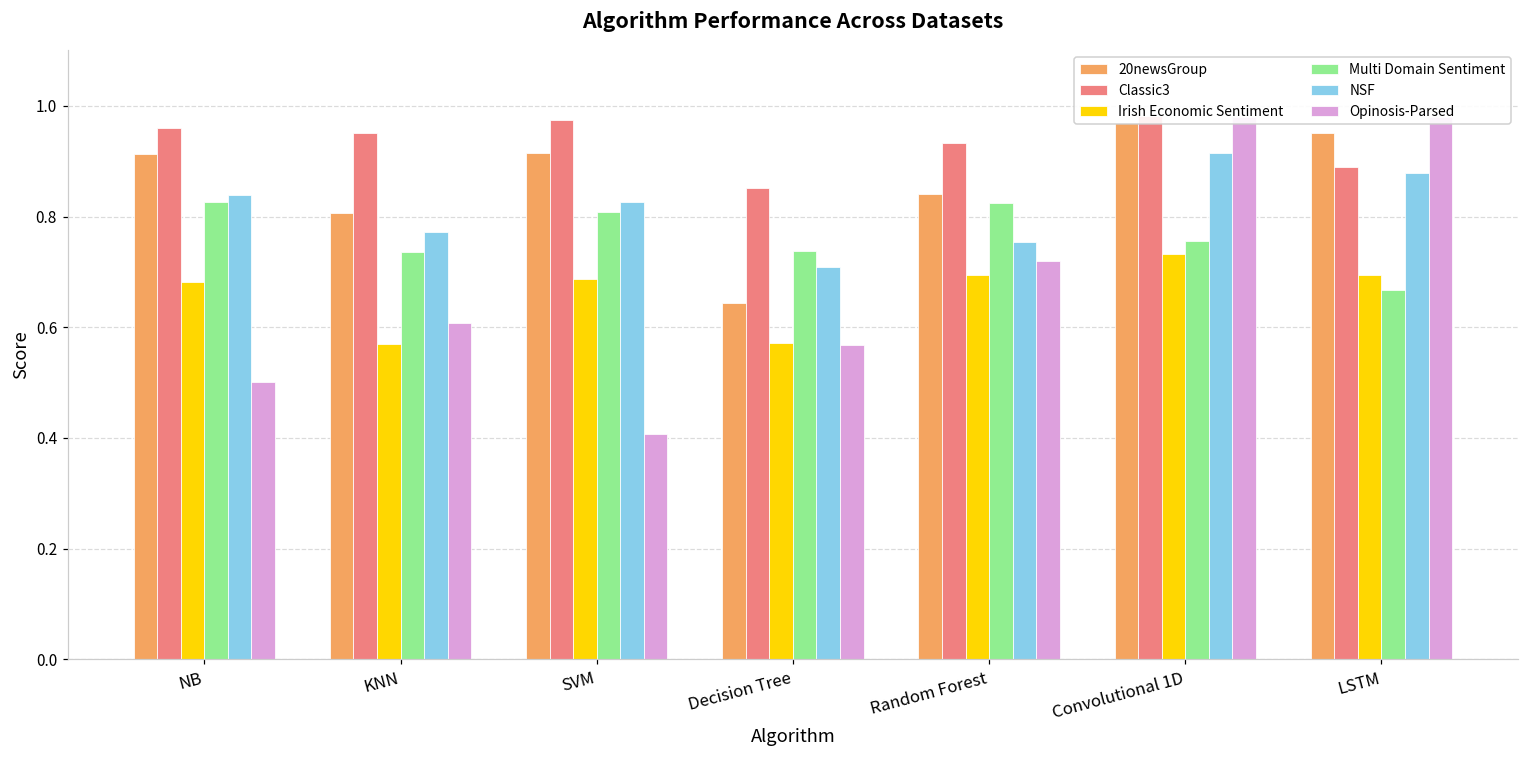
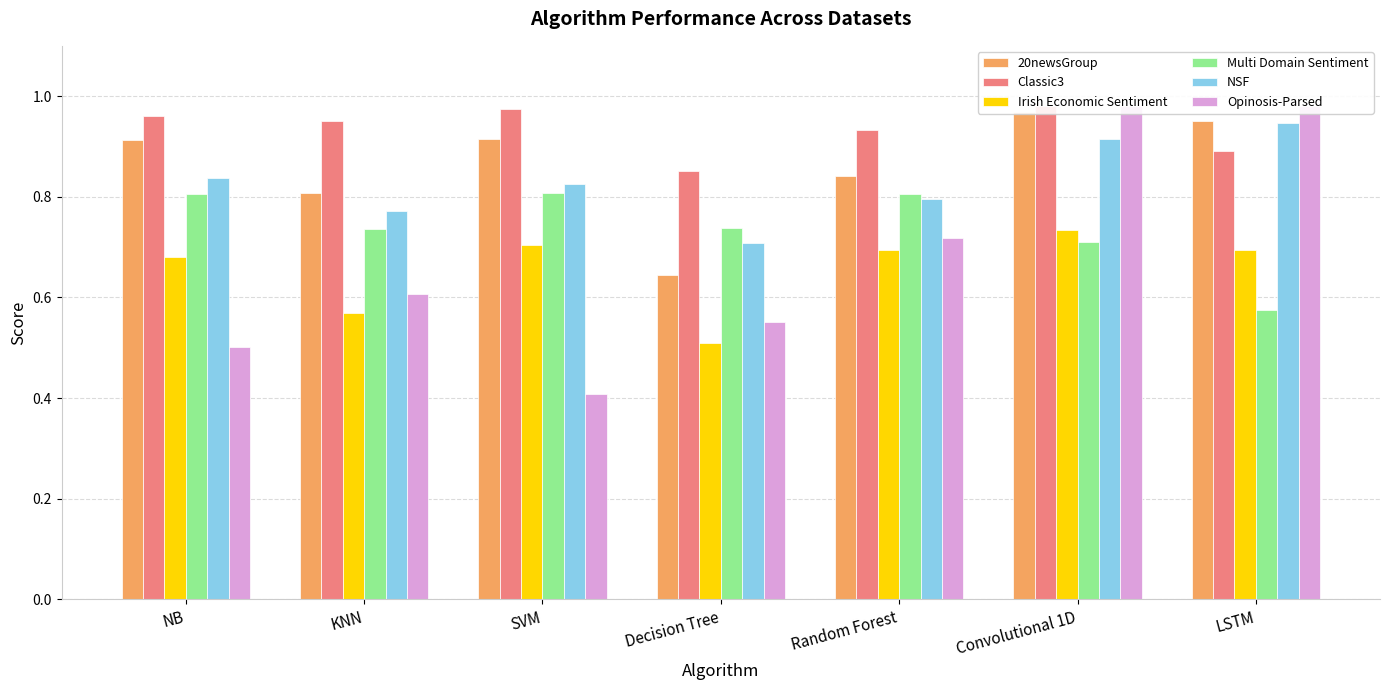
Multi Domain Sentiment, NB: 0.83 -> 0.81
Irish Economic Sentiment, SVM: 0.69 -> 0.70
Irish Economic Sentiment, Decision Tree: 0.57 -> 0.51
Opinosis-Parsed, Decision Tree: 0.57 -> 0.55
Multi Domain Sentiment, Random Forest: 0.82 -> 0.81
NSF, Random Forest: 0.75 -> 0.80
Multi Domain Sentiment, Convolutional 1D: 0.76 -> 0.71
Multi Domain Sentiment, LSTM: 0.67 -> 0.57
NSF, LSTM: 0.88 -> 0.95
